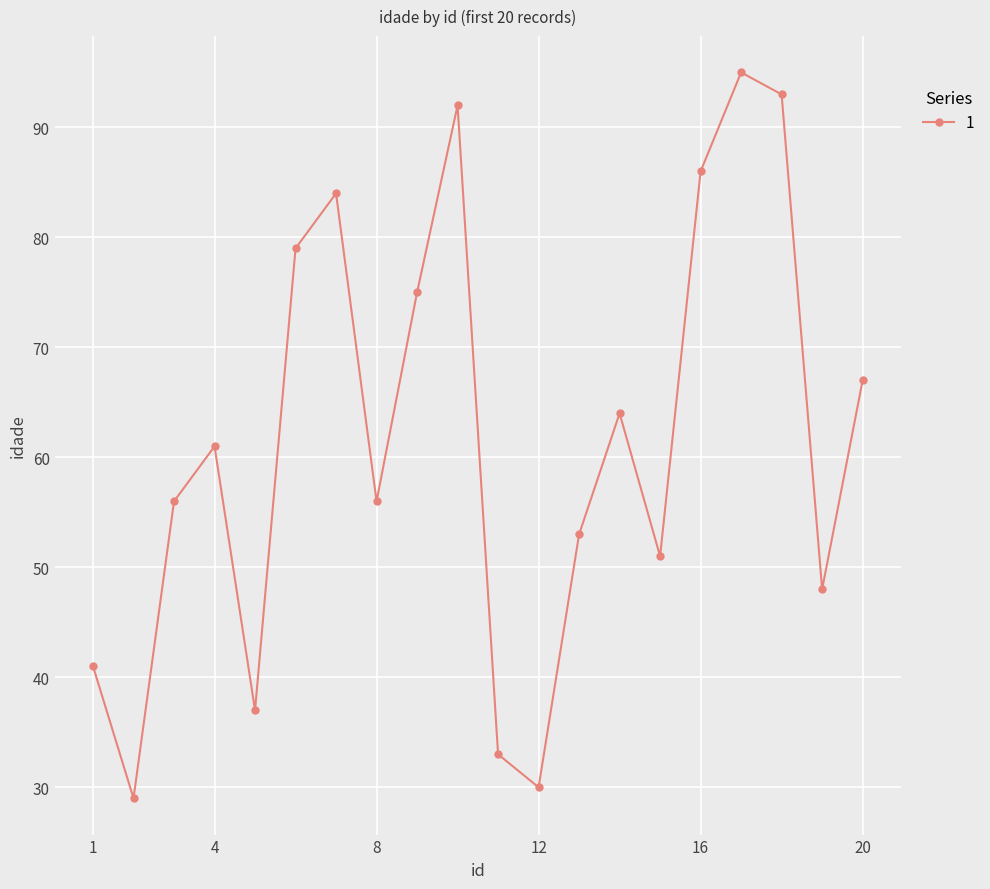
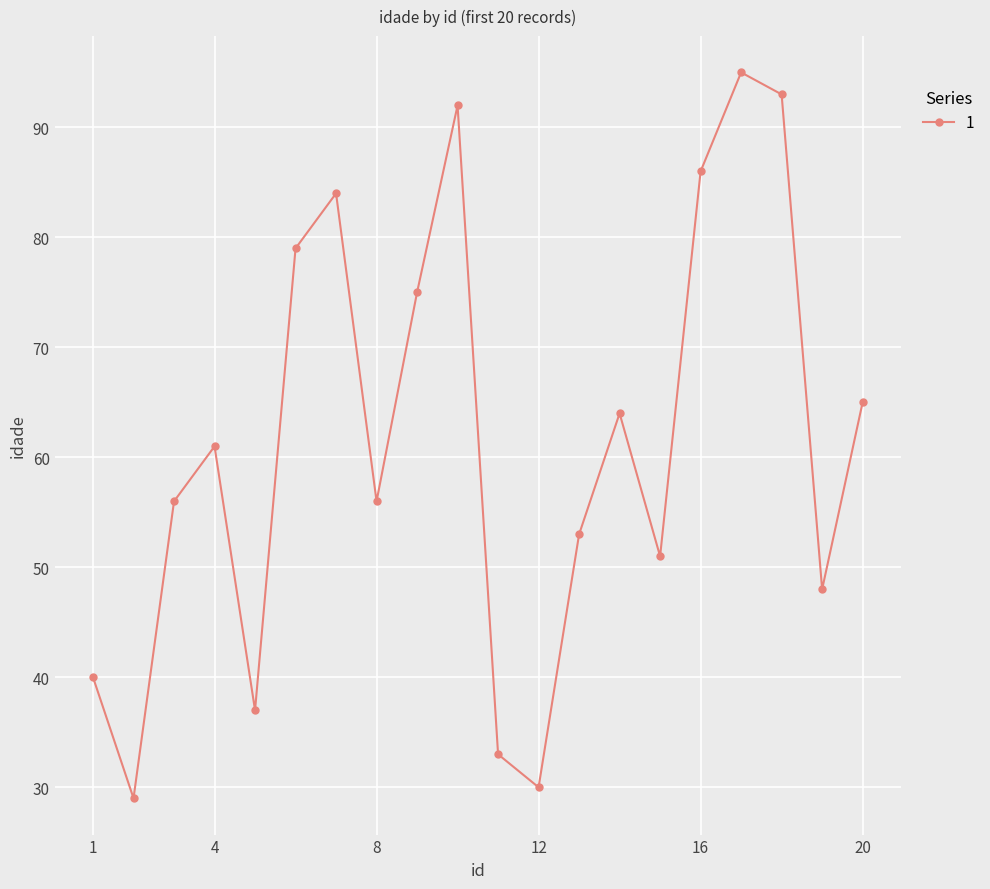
1: 41 -> 40
20: 67 -> 65
